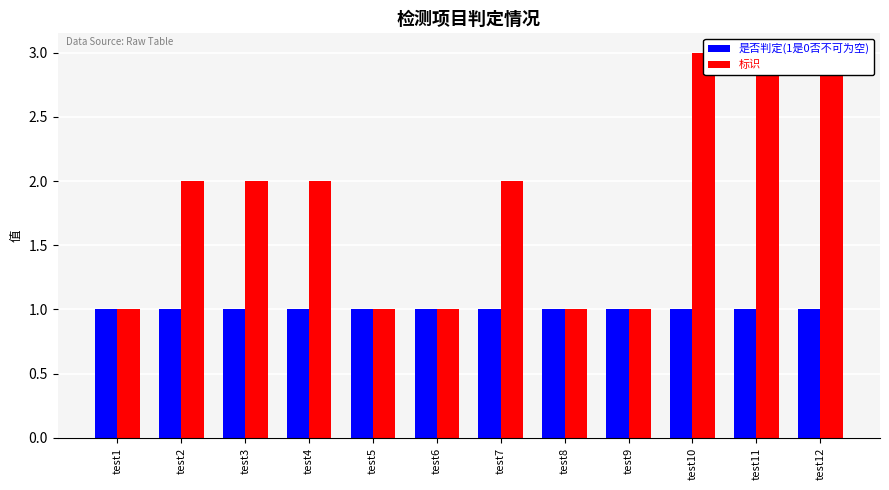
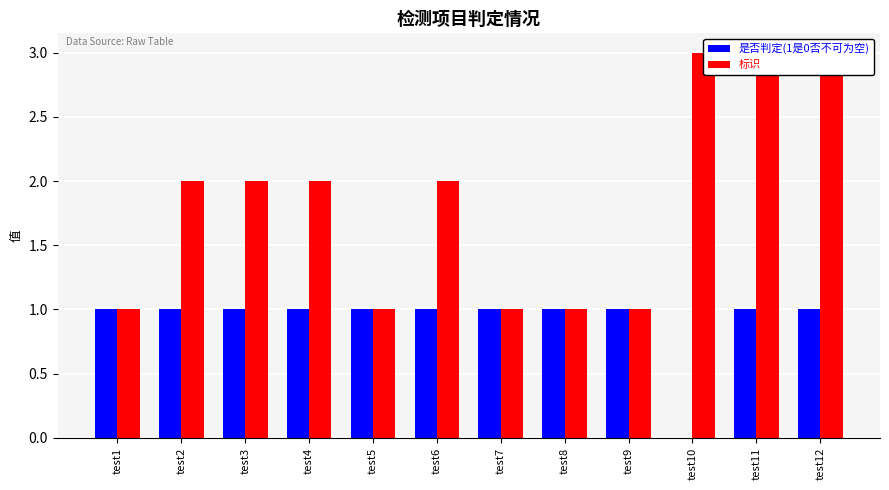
标识, test6: 1 -> 2
标识, test7: 2 -> 1
是否判定(1是0否不可为空), test10: 1 -> 0
